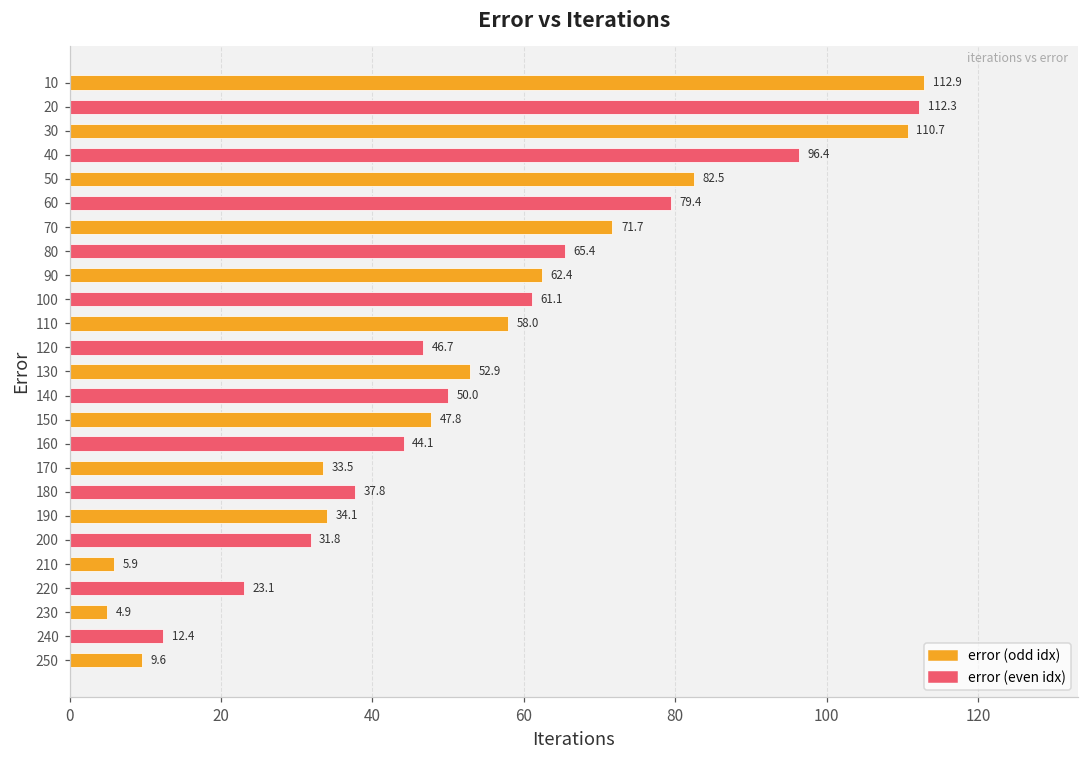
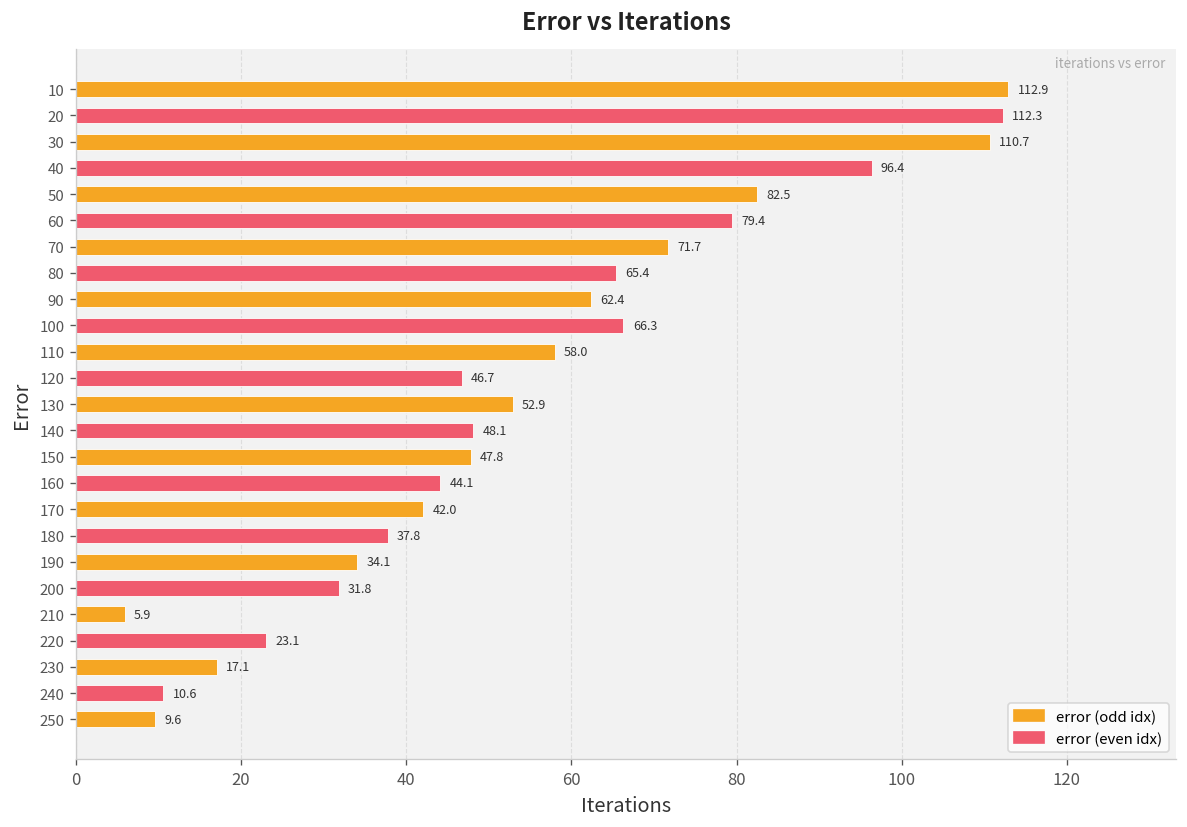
100: 61.1 -> 66.3
140: 50.0 -> 48.1
170: 33.5 -> 42.0
230: 4.9 -> 17.1
240: 12.4 -> 10.6
